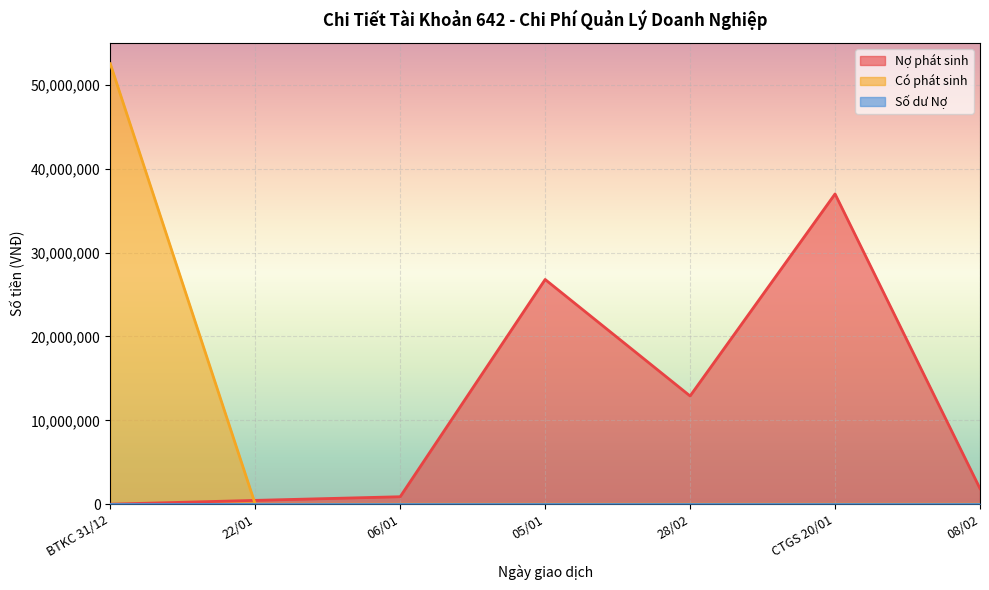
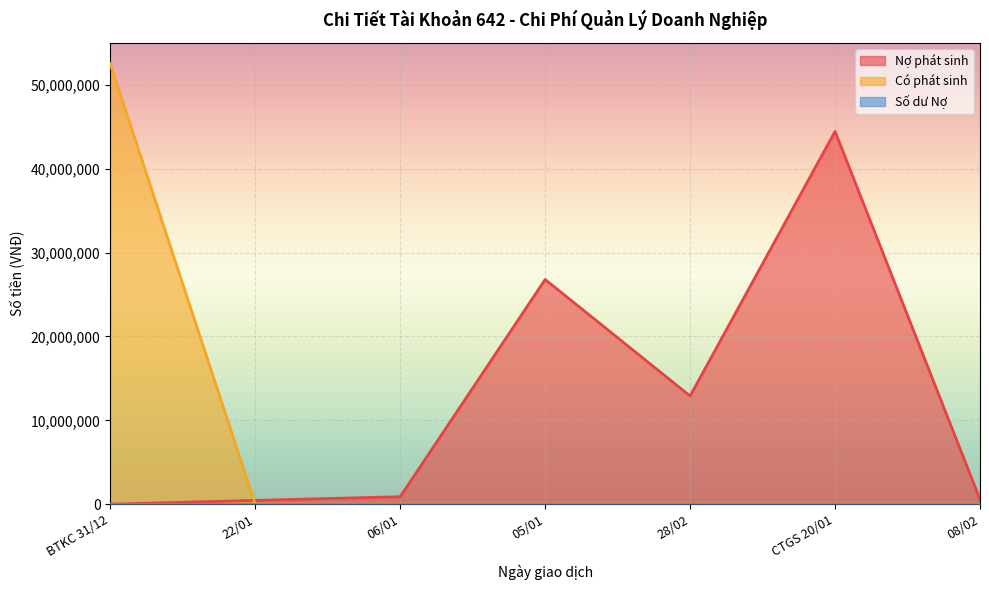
Nợ phát sinh, CTGS 20/01: 37,000,000 -> 44,000,000
Nợ phát sinh, 08/02: 2,000,000 -> 1,000,000
